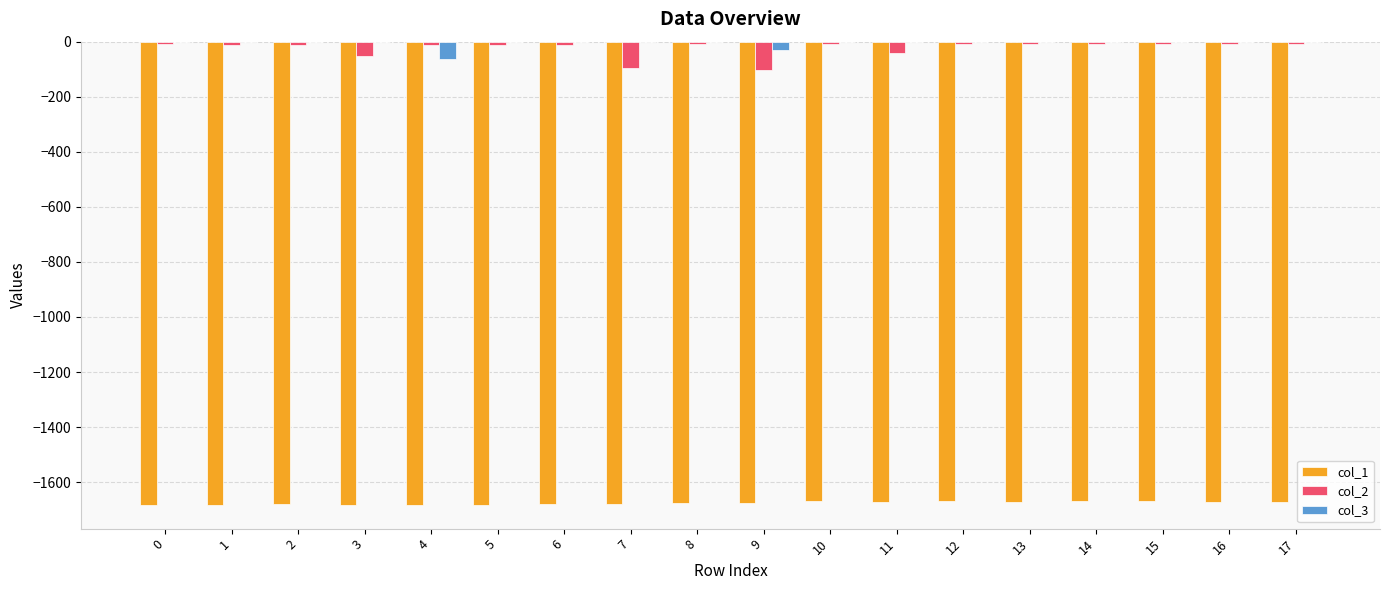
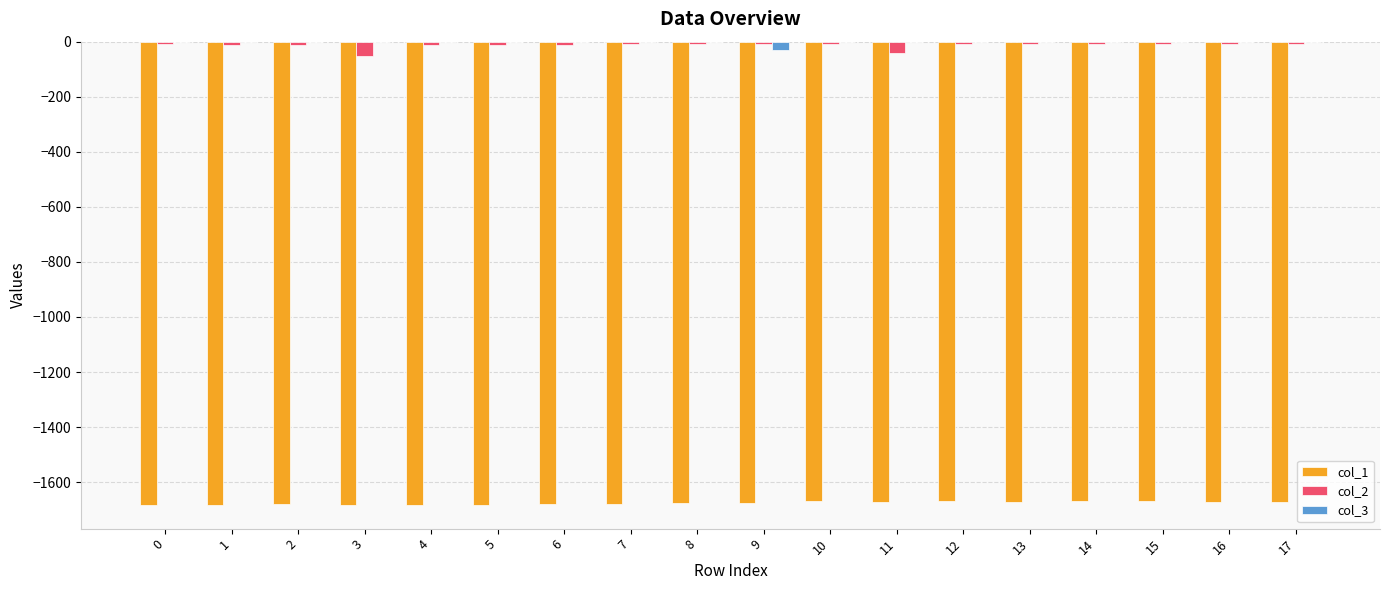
col_3, 4: -60 -> 0
col_2, 7: -100 -> -10
col_2, 9: -100 -> -10
